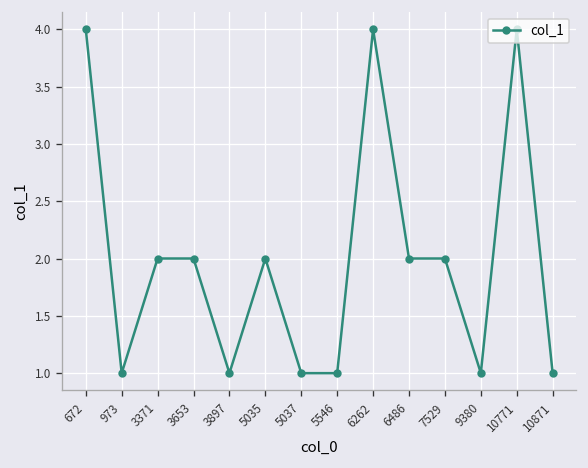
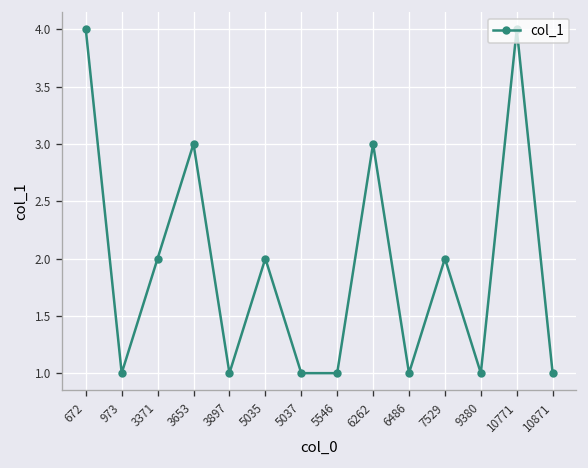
3653: 2 -> 3
6262: 4 -> 3
6486: 2 -> 1
